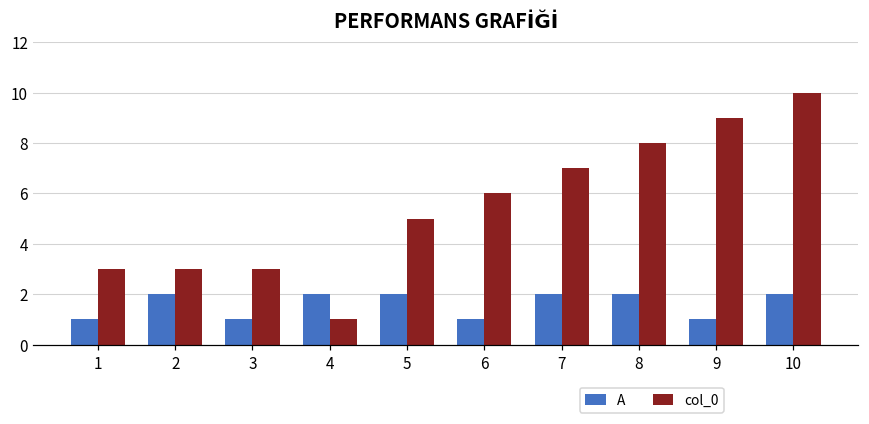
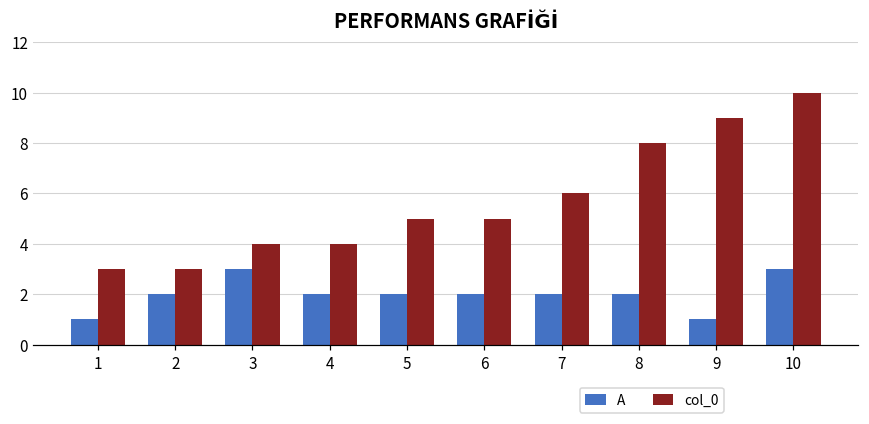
A, 3: 1 -> 3
col_0, 3: 3 -> 4
col_0, 4: 1 -> 4
A, 6: 1 -> 2
col_0, 6: 6 -> 5
col_0, 7: 7 -> 6
A, 10: 2 -> 3
